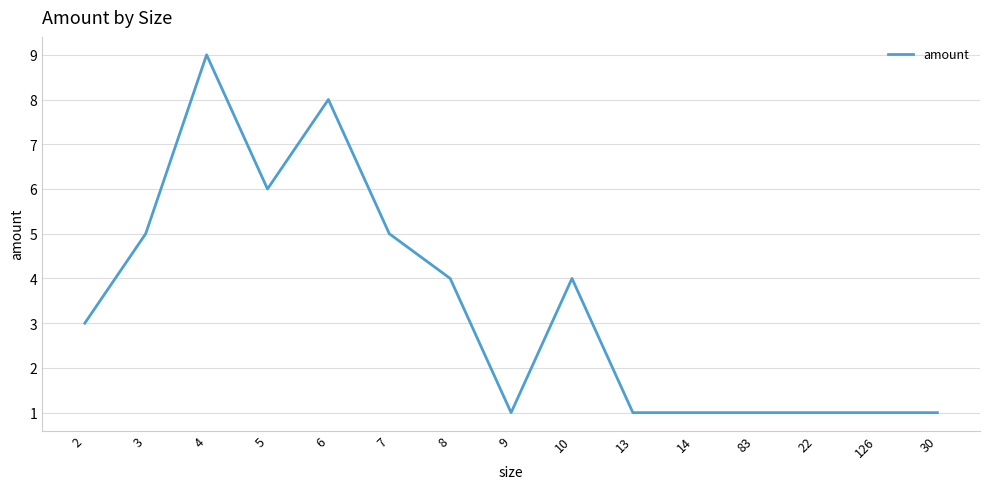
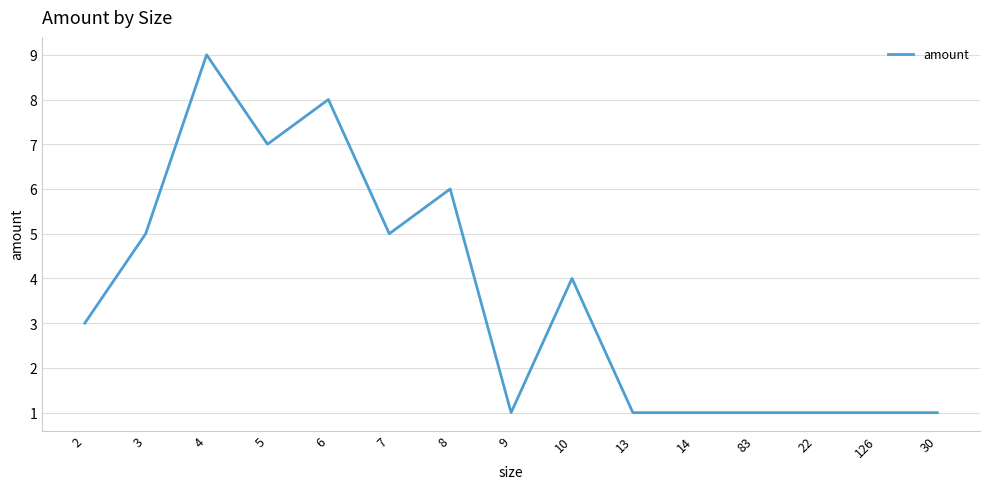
5: 6 -> 7
8: 4 -> 6
